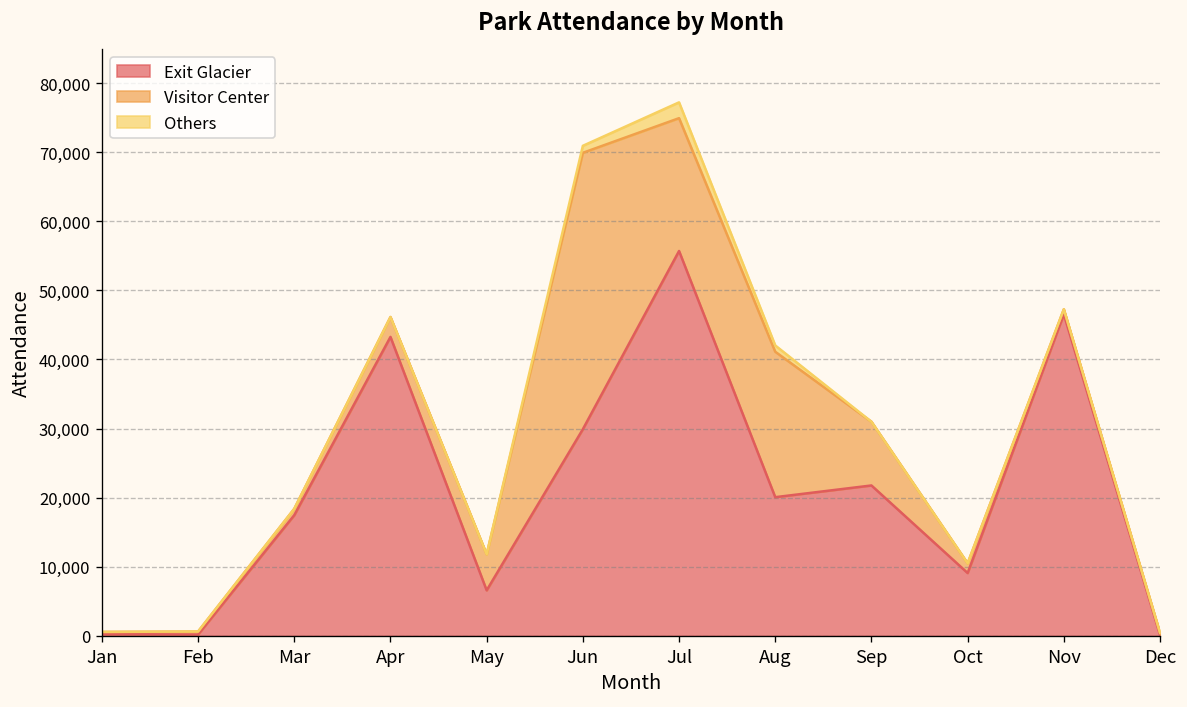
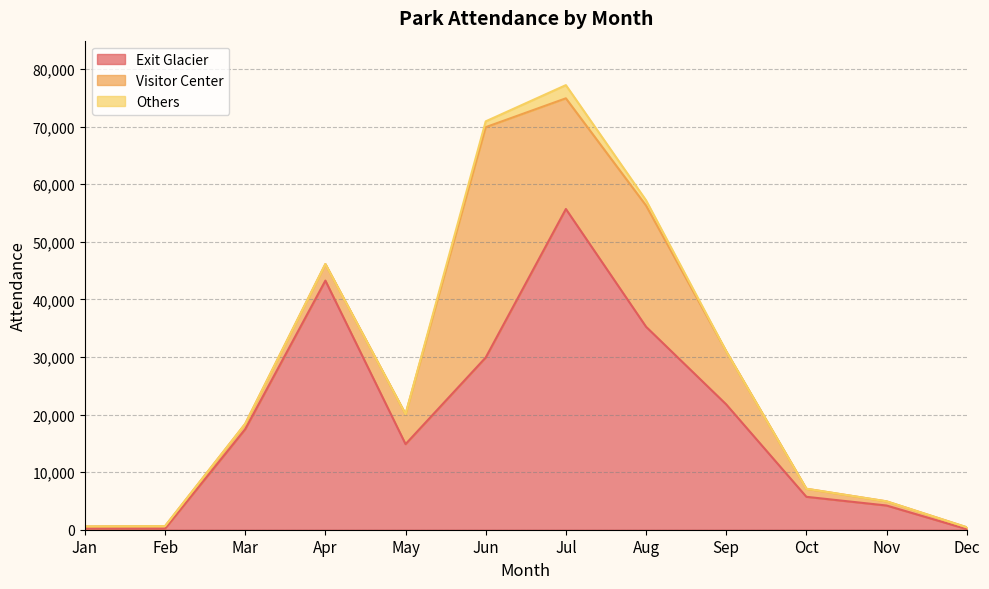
Exit Glacier, May: 7,000 -> 15,000
Exit Glacier, Aug: 20,000 -> 35,000
Exit Glacier, Oct: 9,000 -> 6,000
Exit Glacier, Nov: 47,000 -> 4,000
